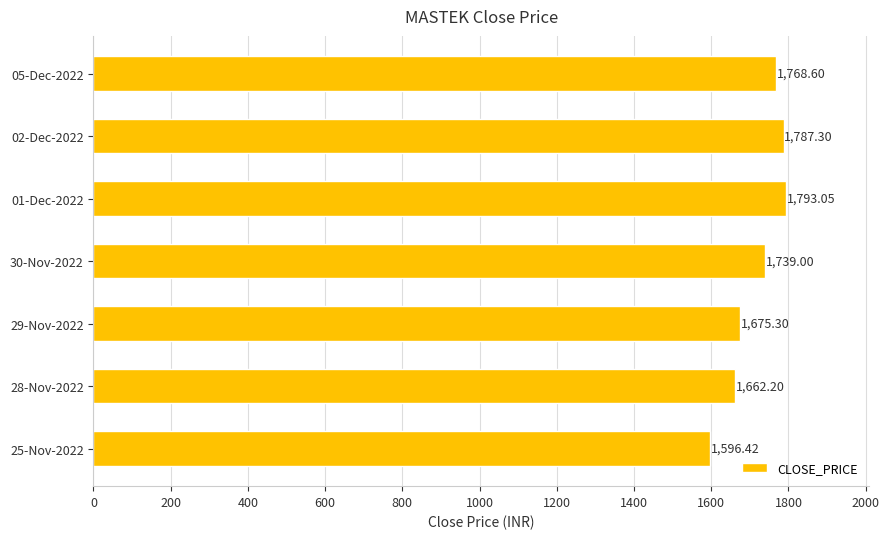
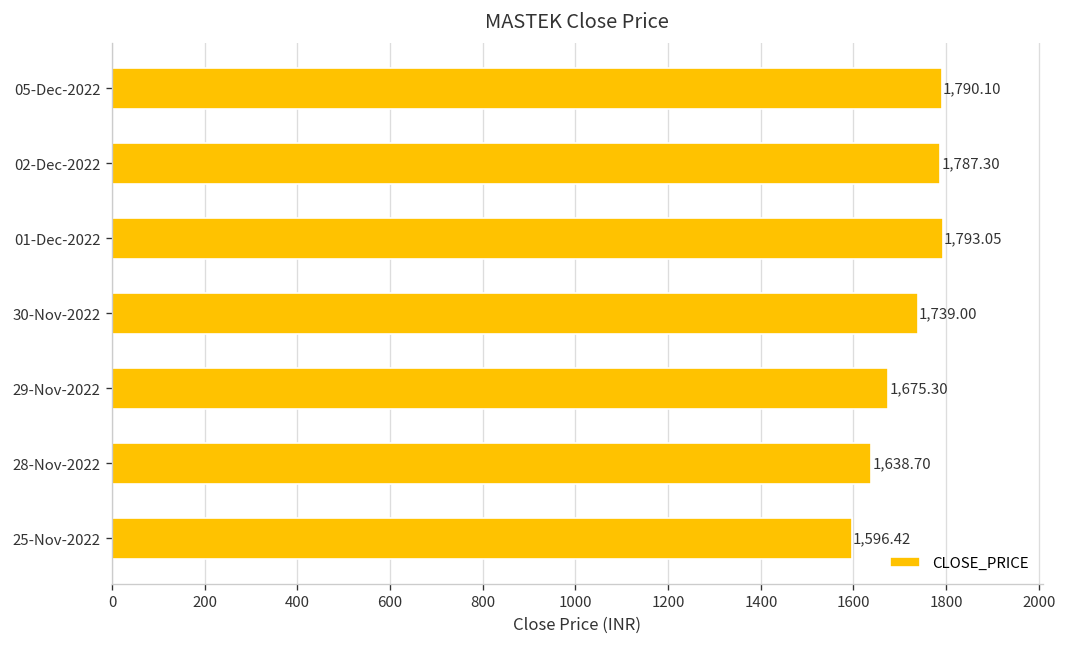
05-Dec-2022: 1,768.60 -> 1,790.10
28-Nov-2022: 1,662.20 -> 1,638.70
